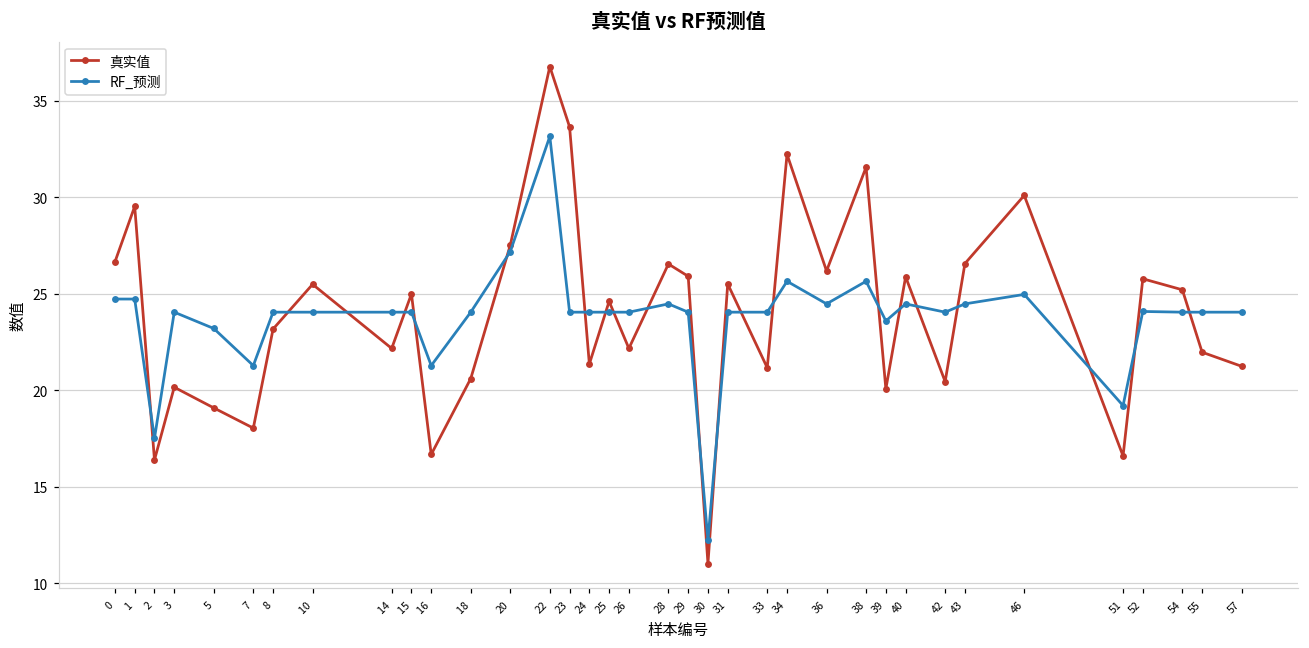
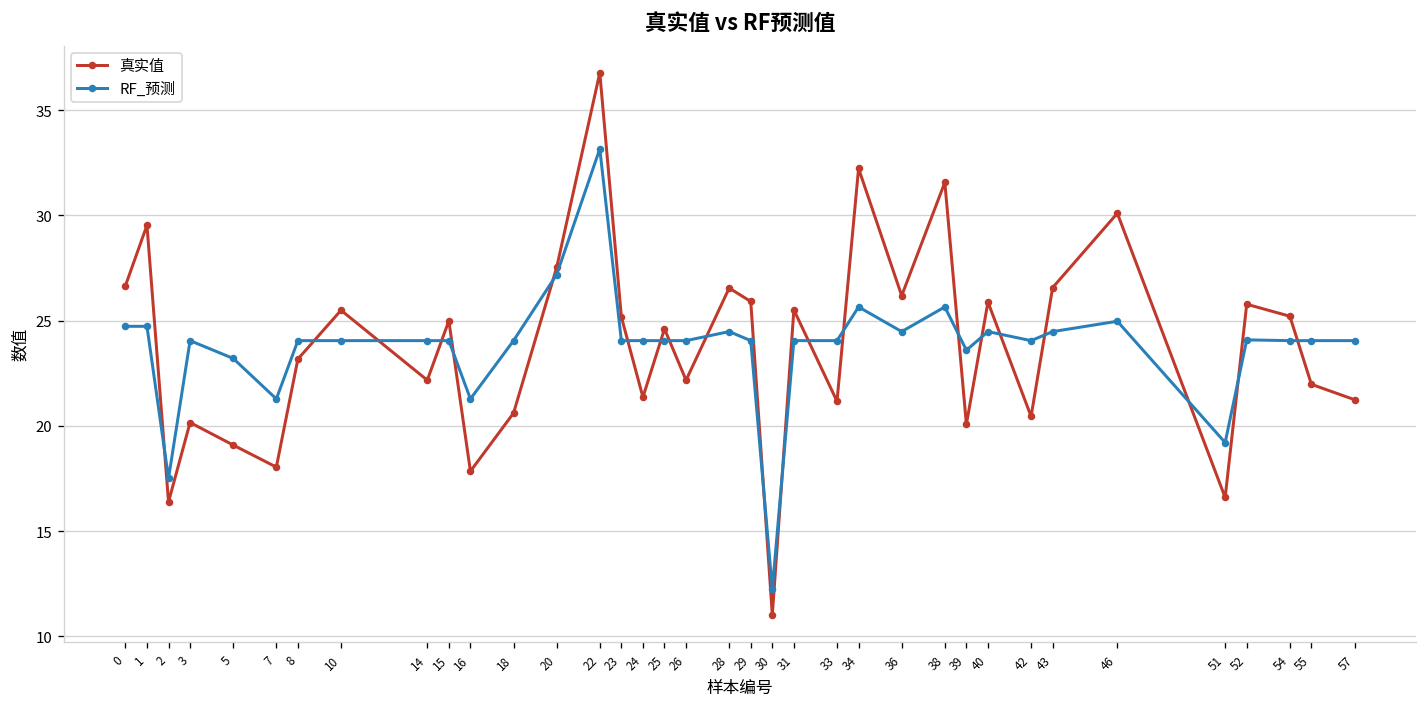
真实值, 16: 16.7 -> 17.8
真实值, 23: 33.7 -> 25.2
